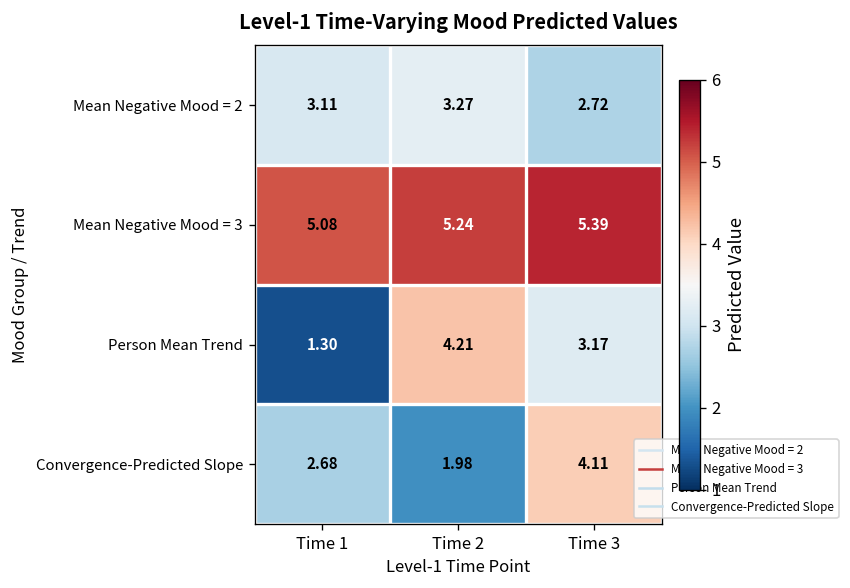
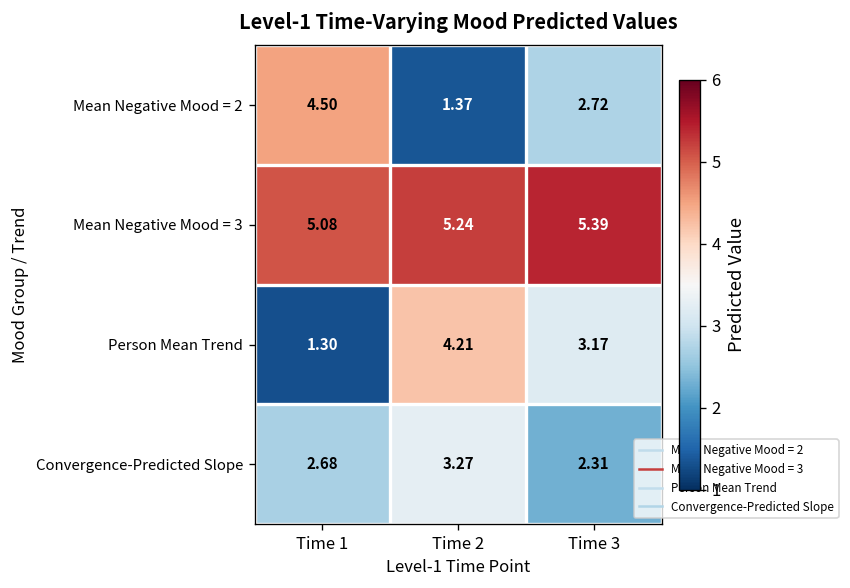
Mean Negative Mood = 2, Time 1: 3.11 -> 4.50
Mean Negative Mood = 2, Time 2: 3.27 -> 1.37
Convergence-Predicted Slope, Time 2: 1.98 -> 3.27
Convergence-Predicted Slope, Time 3: 4.11 -> 2.31
